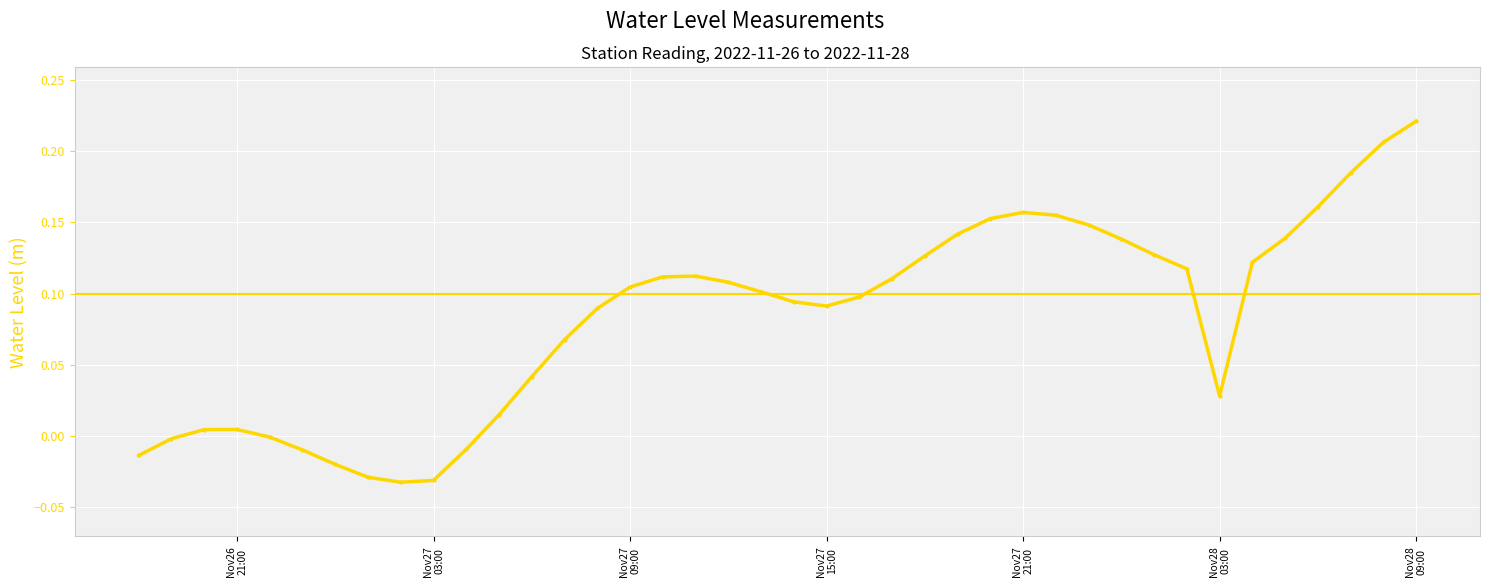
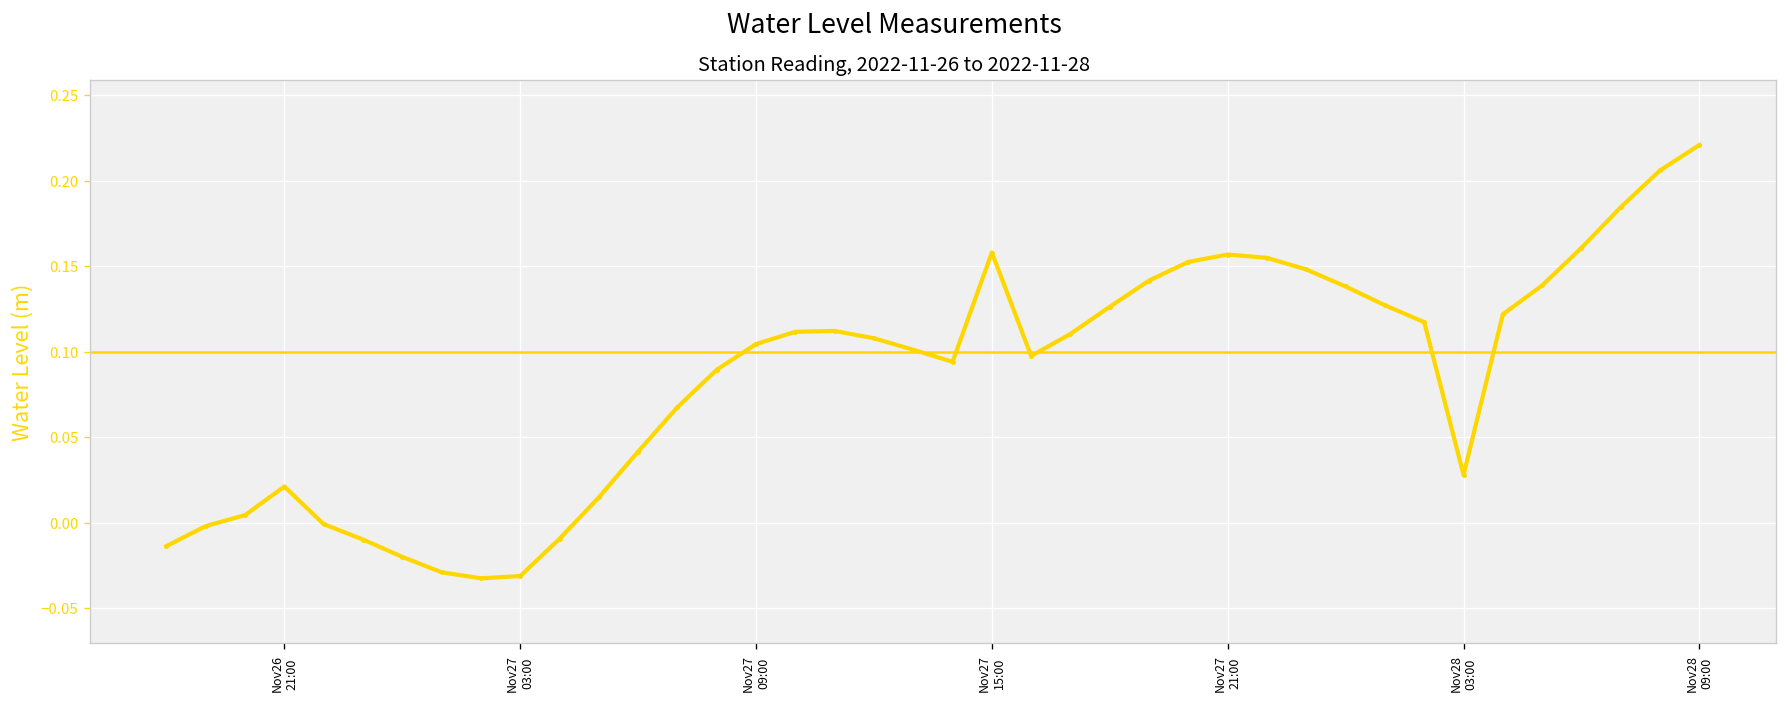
Nov26 21:00: 0.005 -> 0.021
Nov27 15:00: 0.091 -> 0.158
